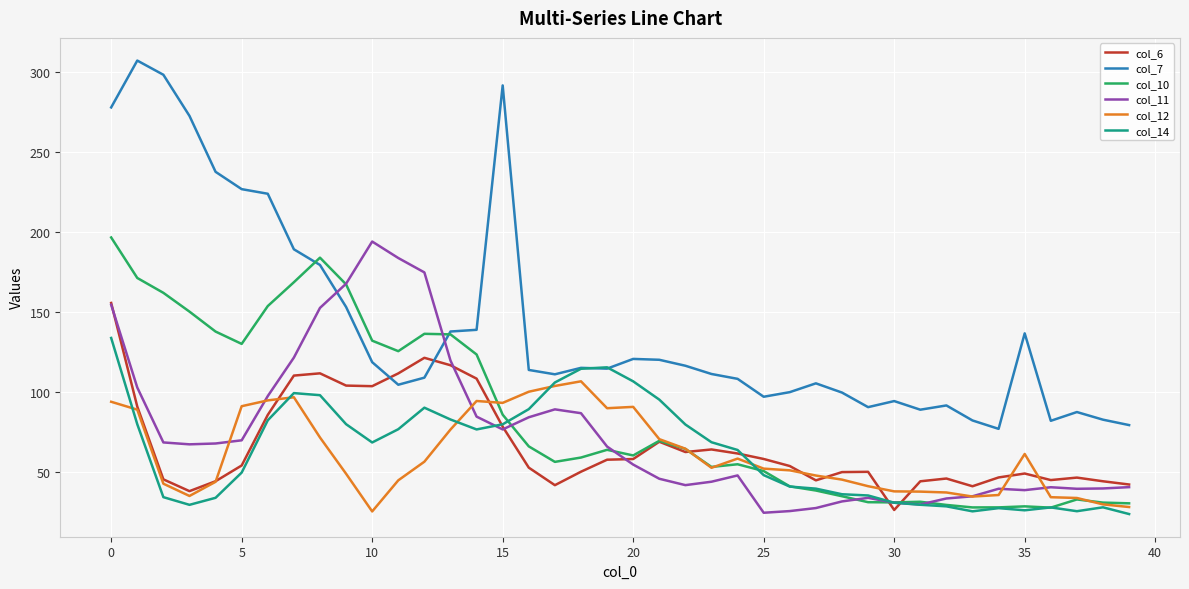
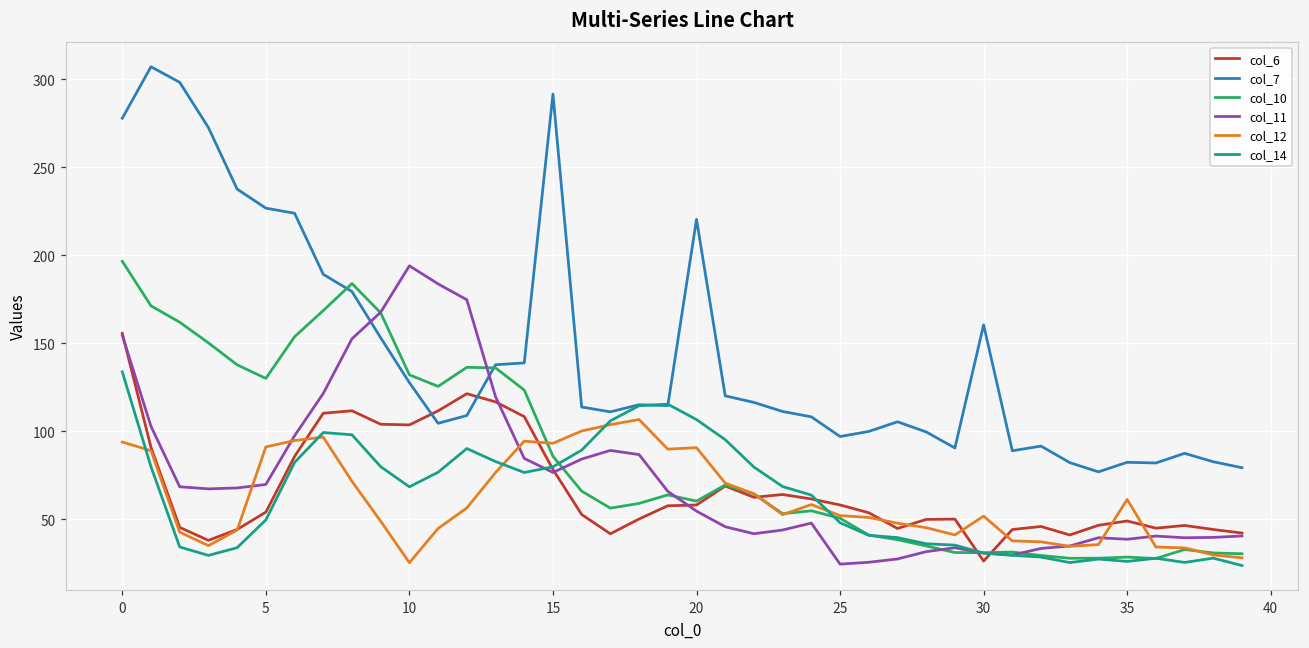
col_7, 10: 119 -> 128
col_7, 20: 121 -> 220
col_7, 30: 94 -> 160
col_12, 30: 38 -> 52
col_7, 35: 137 -> 82
